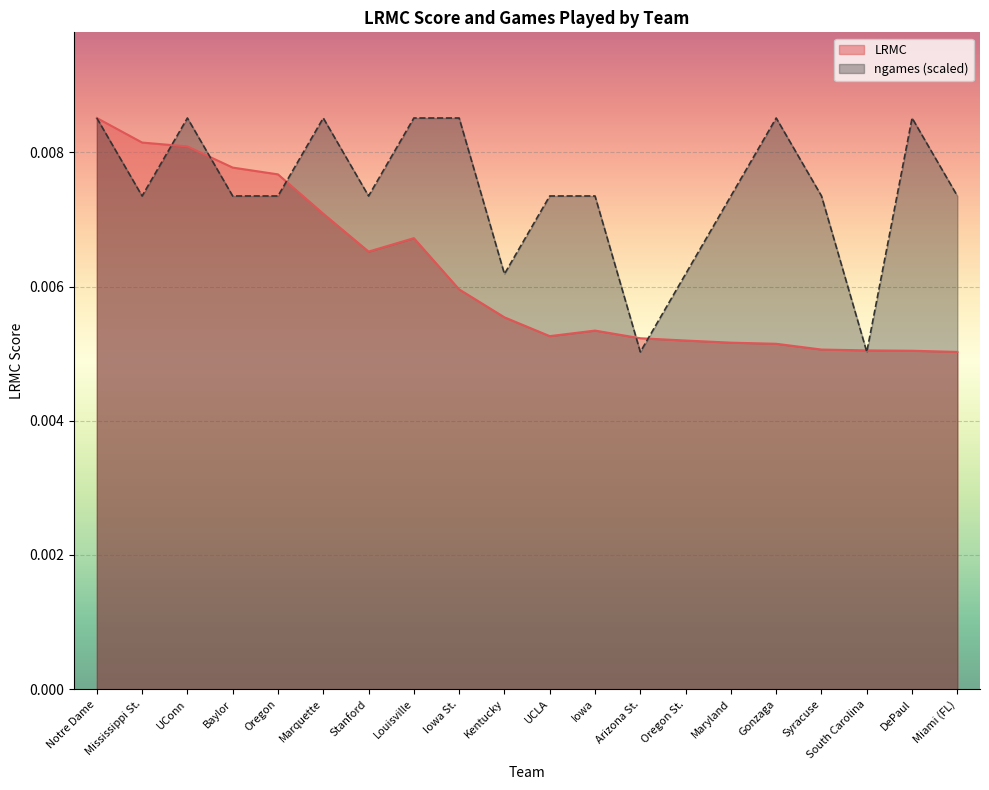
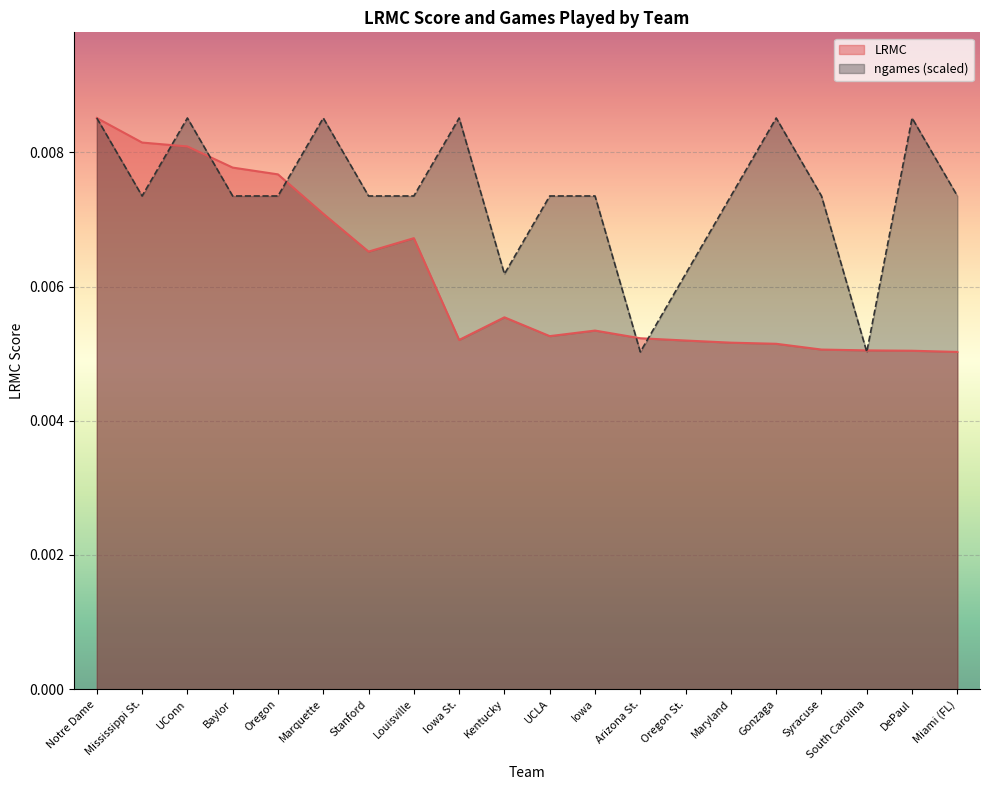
ngames (scaled), Louisville: 0.0085 -> 0.0073
LRMC, Iowa St.: 0.0060 -> 0.0052
